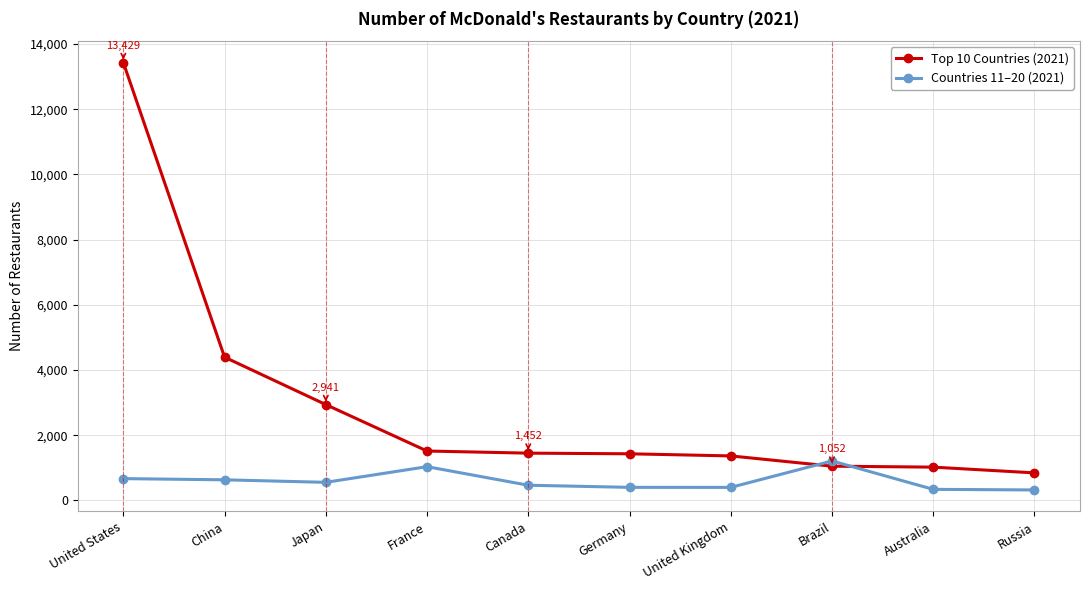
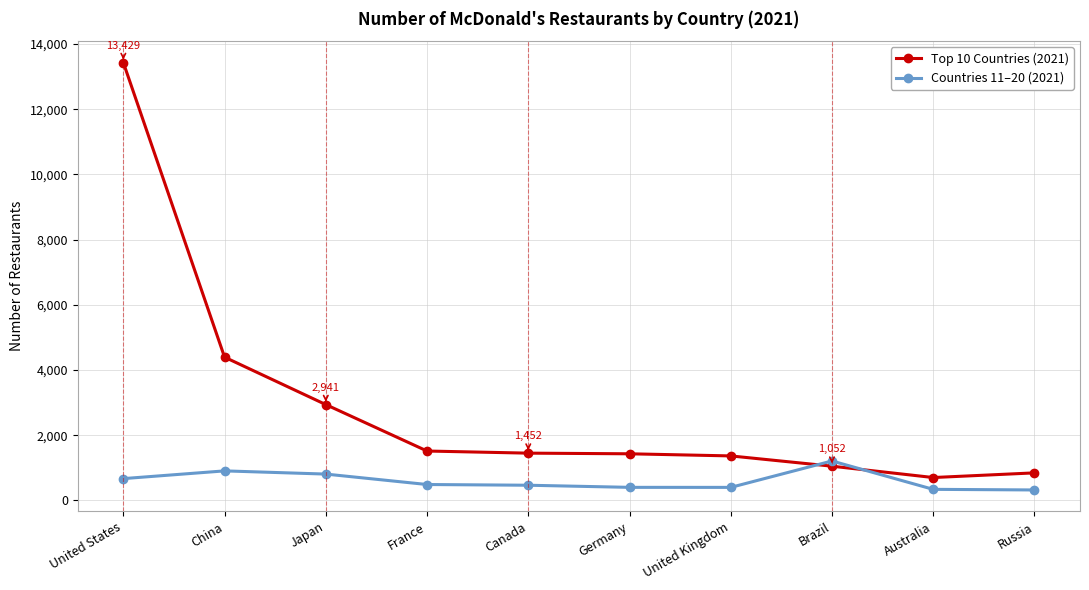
Countries 11–20 (2021), China: 600 -> 900
Countries 11–20 (2021), Japan: 600 -> 800
Countries 11–20 (2021), France: 1,000 -> 500
Top 10 Countries (2021), Australia: 1,000 -> 700
